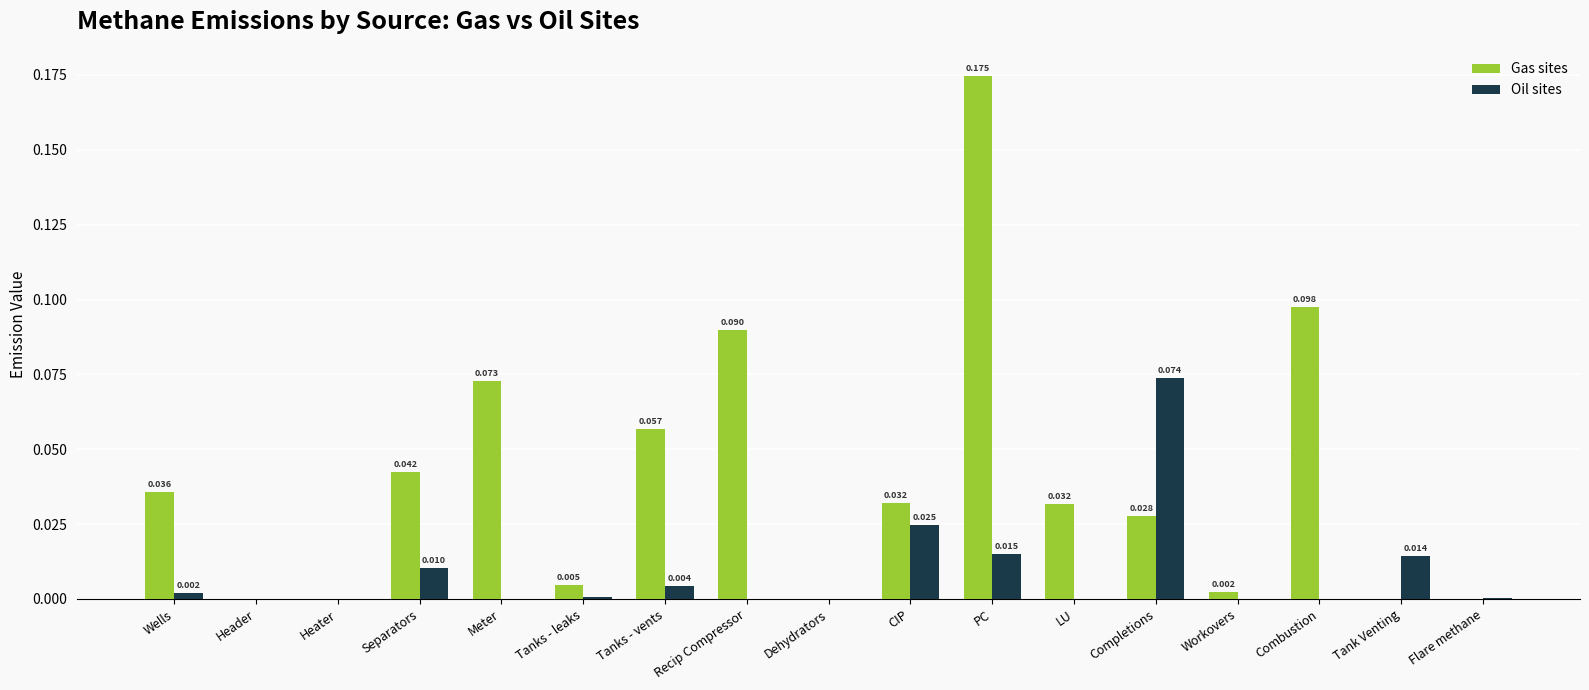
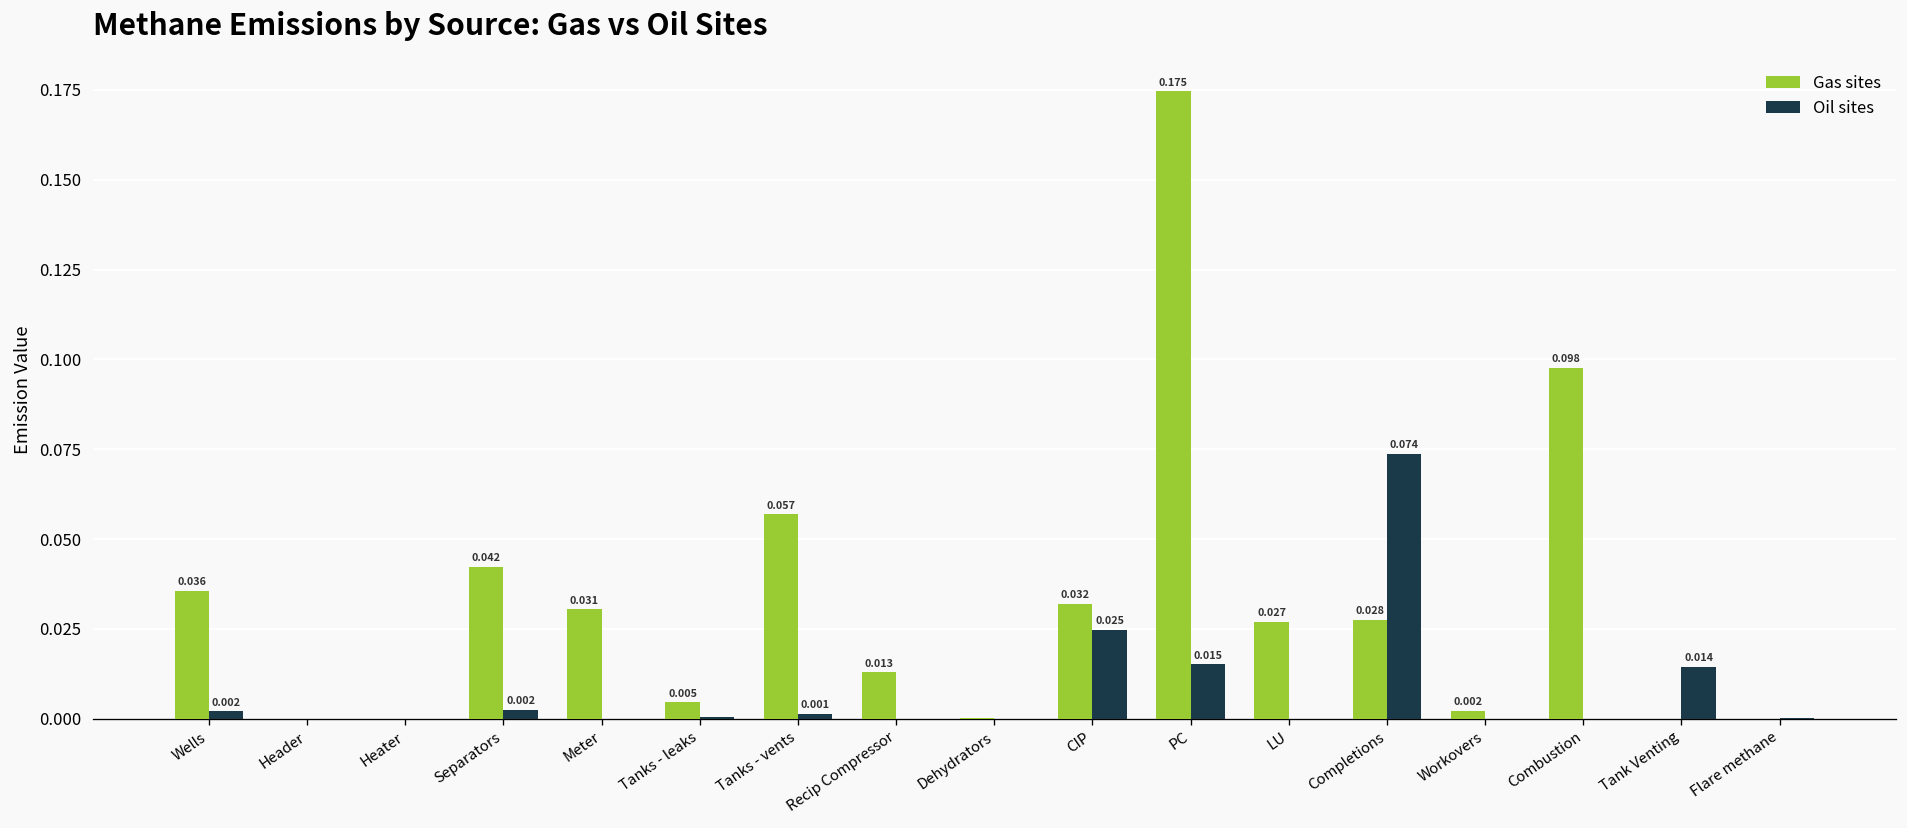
Oil sites, Separators: 0.010 -> 0.002
Gas sites, Meter: 0.073 -> 0.031
Oil sites, Tanks - vents: 0.004 -> 0.001
Gas sites, Recip Compressor: 0.090 -> 0.013
Gas sites, LU: 0.032 -> 0.027
